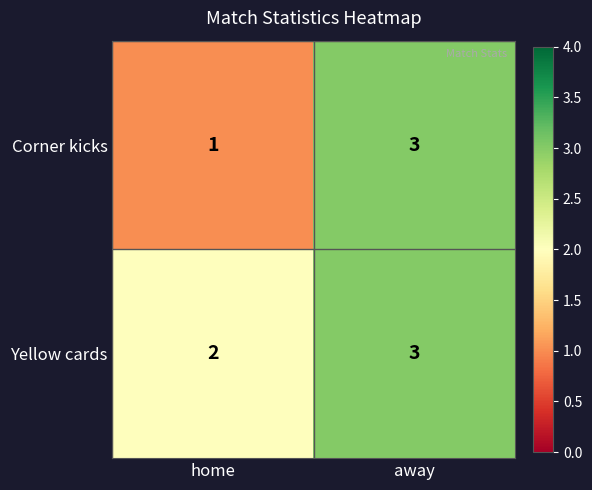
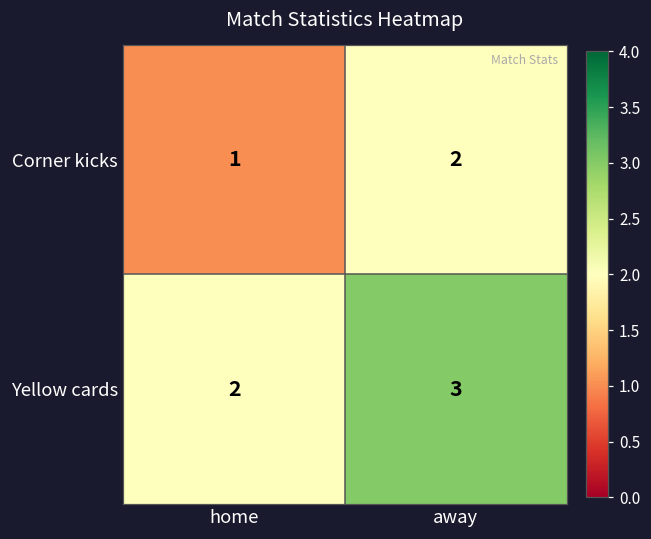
Corner kicks, away: 3 -> 2
